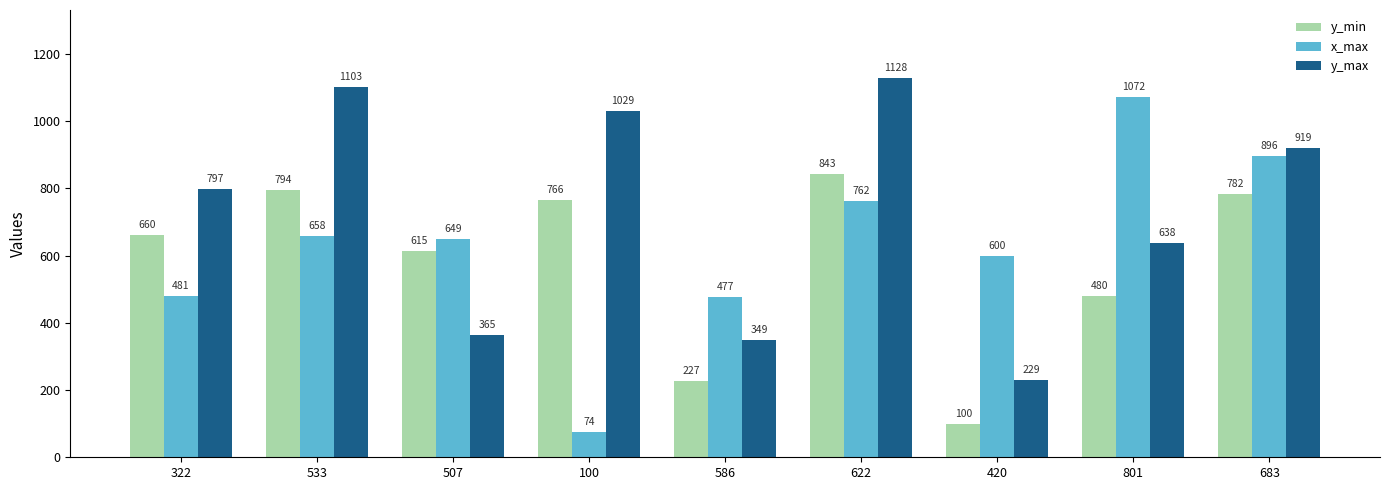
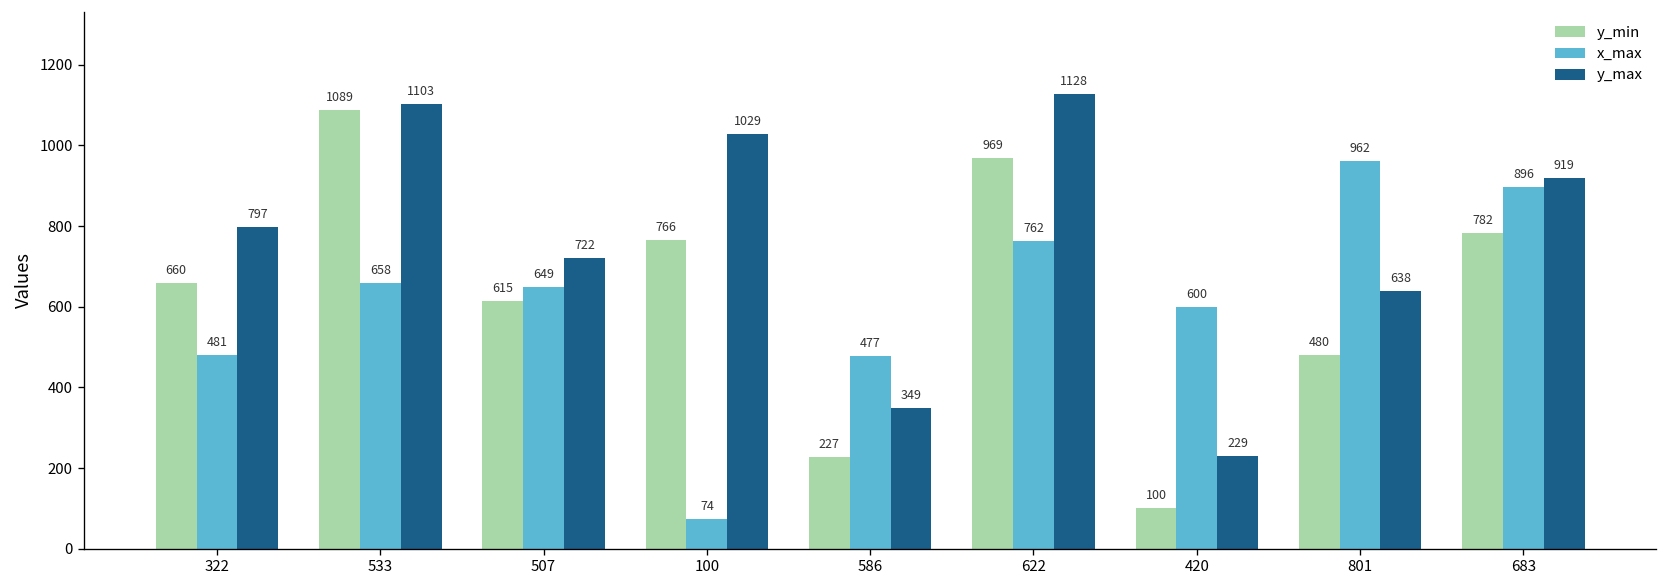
y_min, 533: 794 -> 1089
y_max, 507: 365 -> 722
y_min, 622: 843 -> 969
x_max, 801: 1072 -> 962
